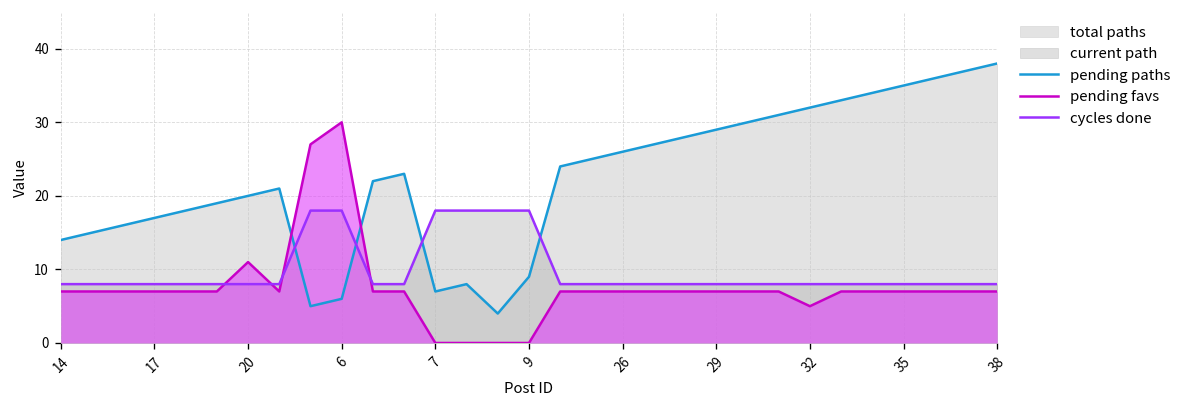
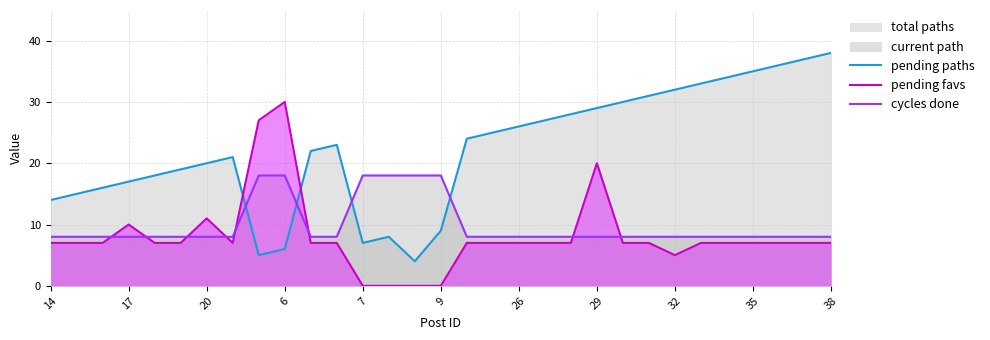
pending favs, 17: 7 -> 10
pending favs, 29: 7 -> 20
